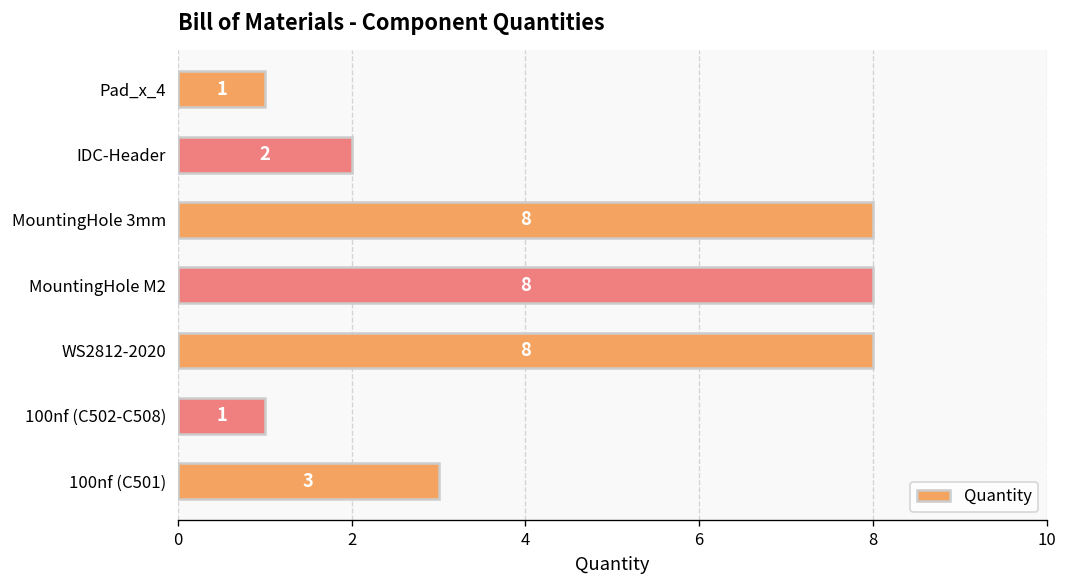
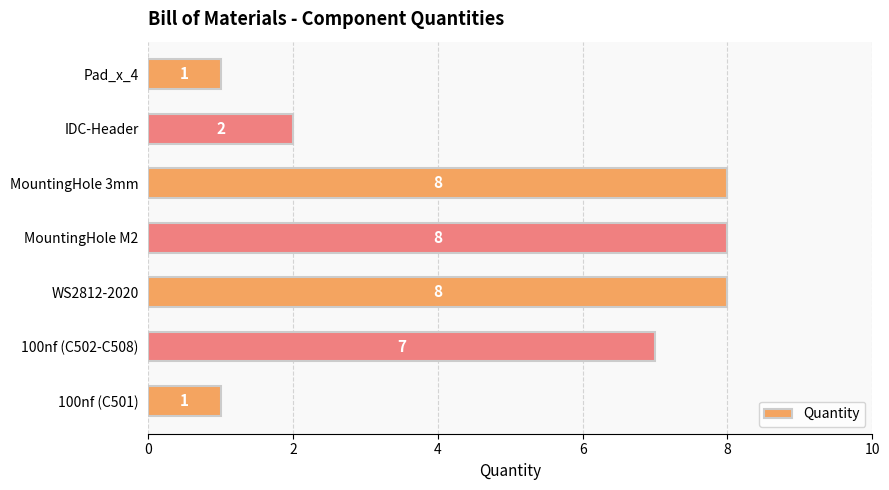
100nf (C502-C508): 1 -> 7
100nf (C501): 3 -> 1
